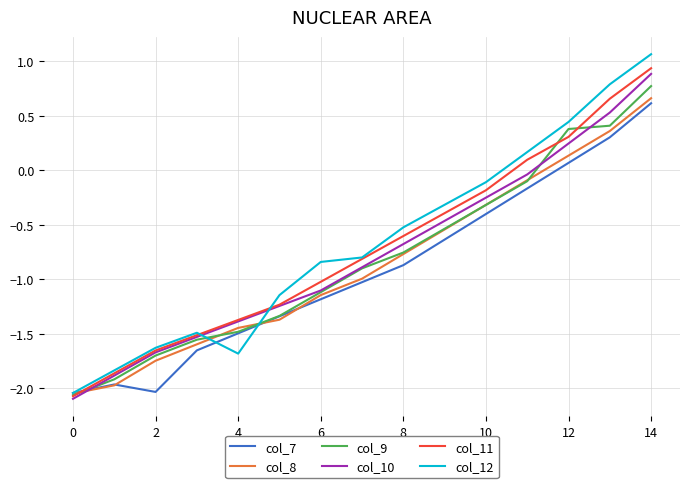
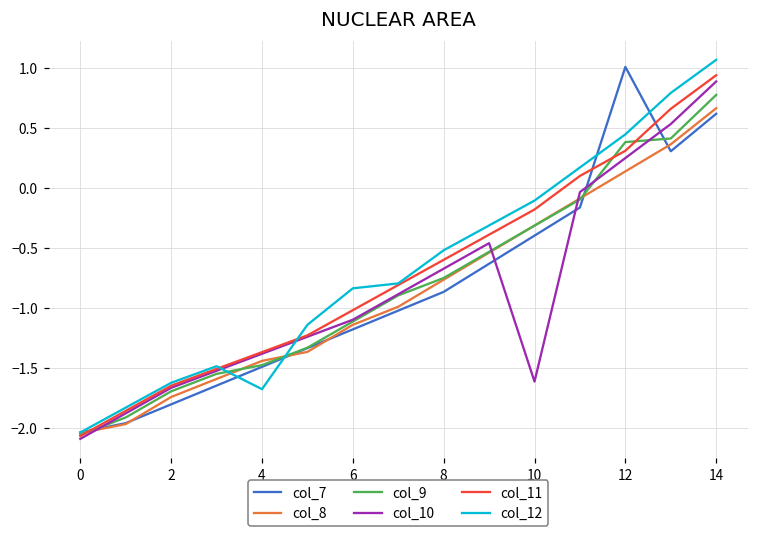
col_7, 2: -2.03 -> -1.81
col_10, 10: -0.25 -> -1.62
col_7, 12: 0.07 -> 1.01
